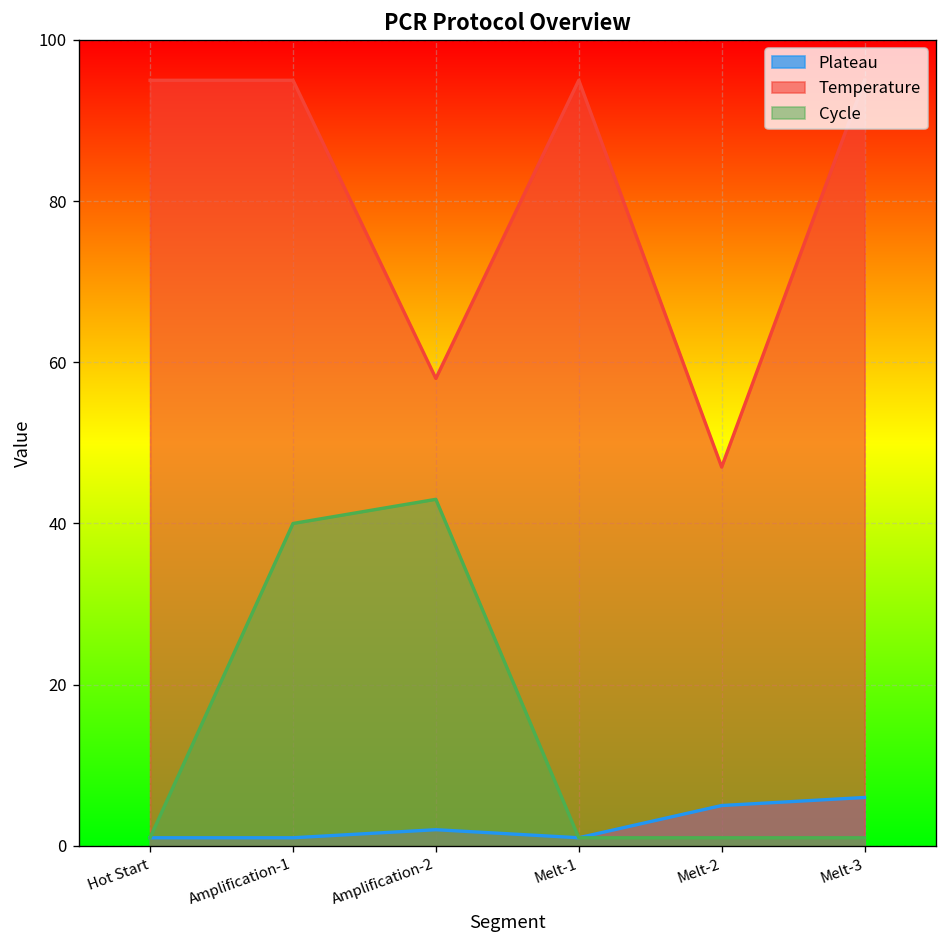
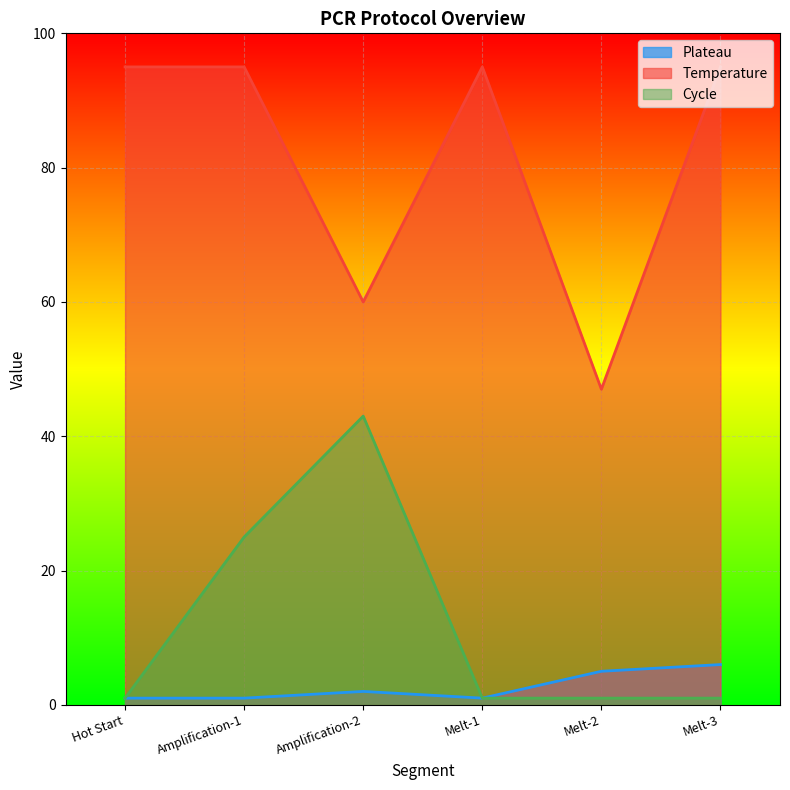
Cycle, Amplification-1: 40 -> 25
Temperature, Amplification-2: 58 -> 60
